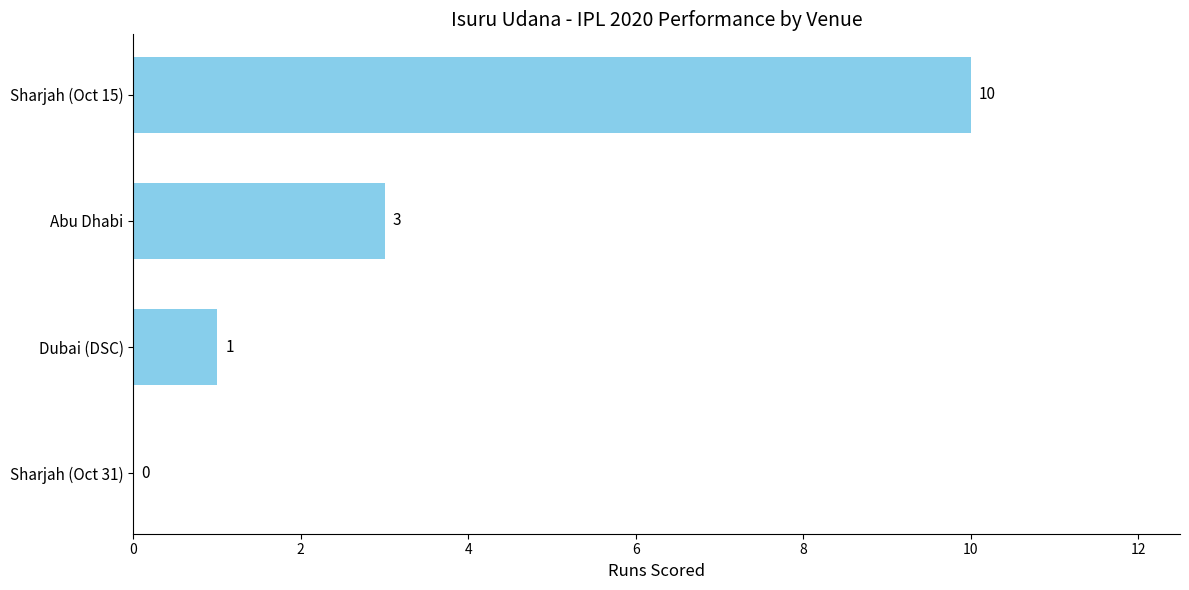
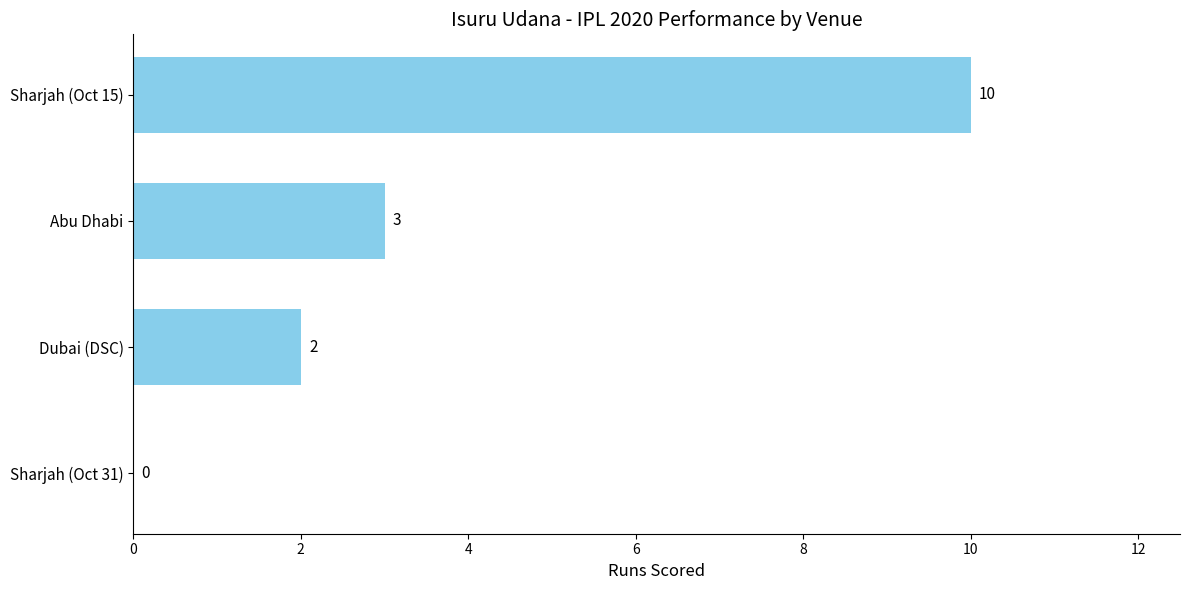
Dubai (DSC): 1 -> 2
